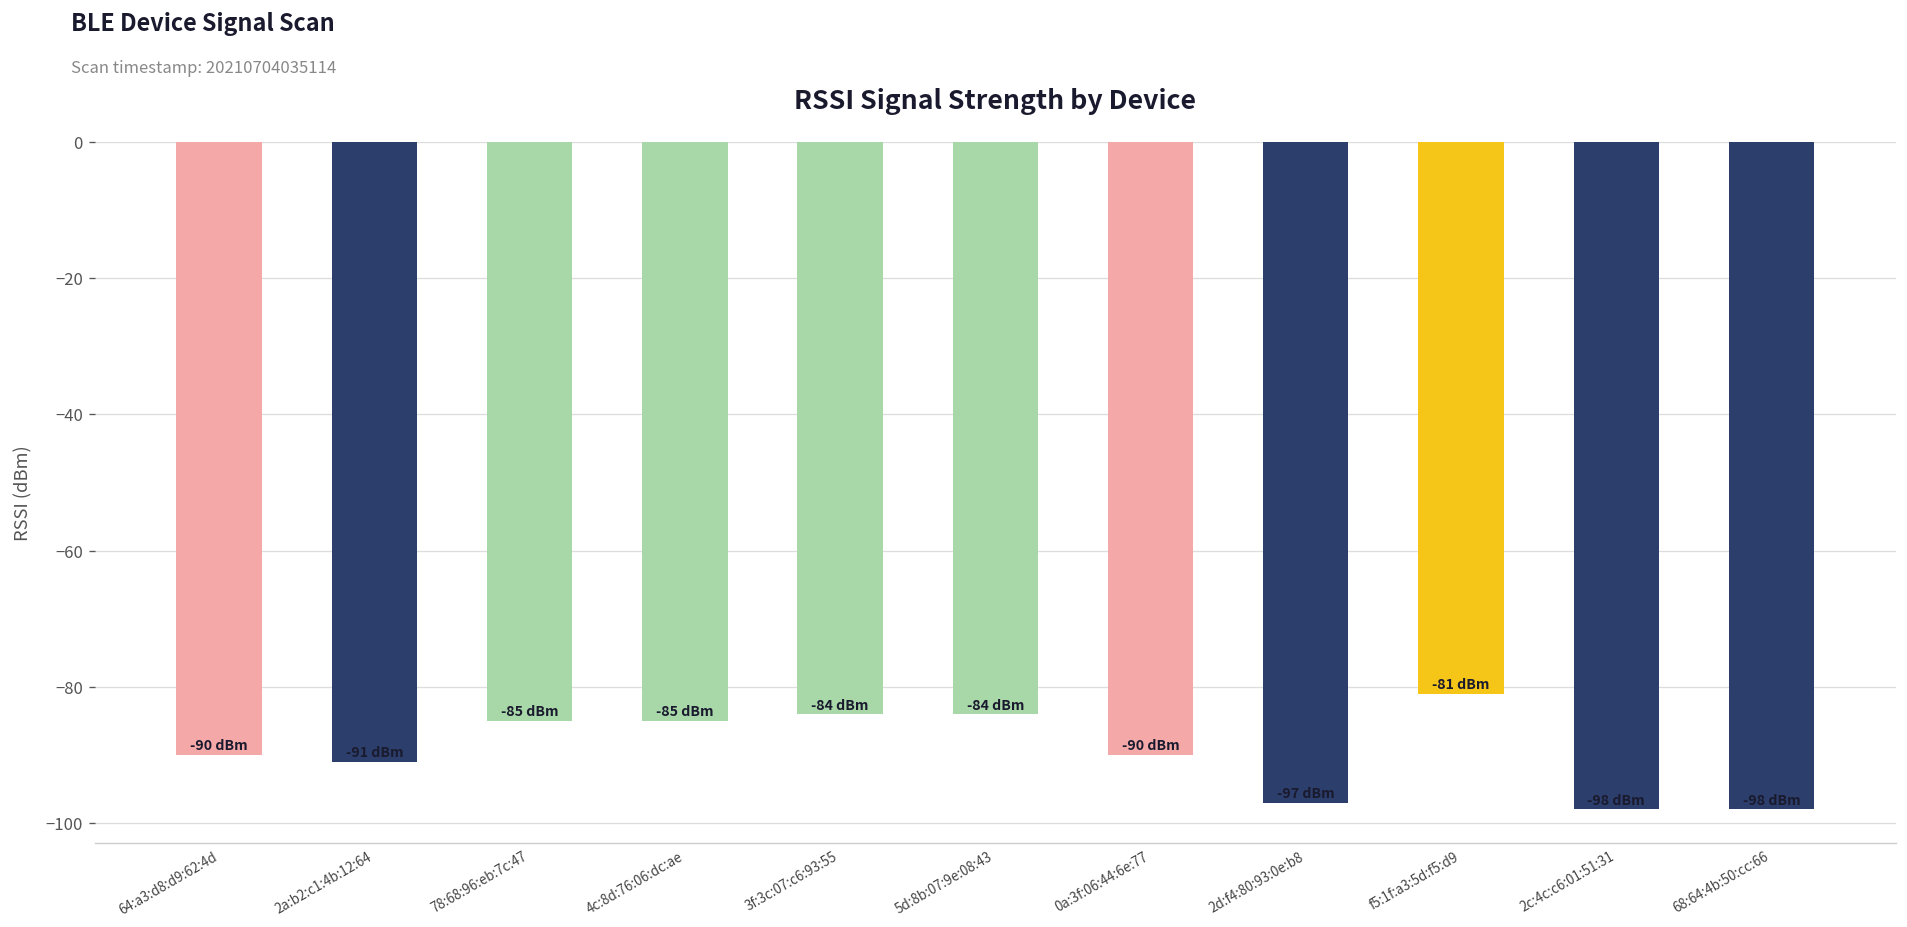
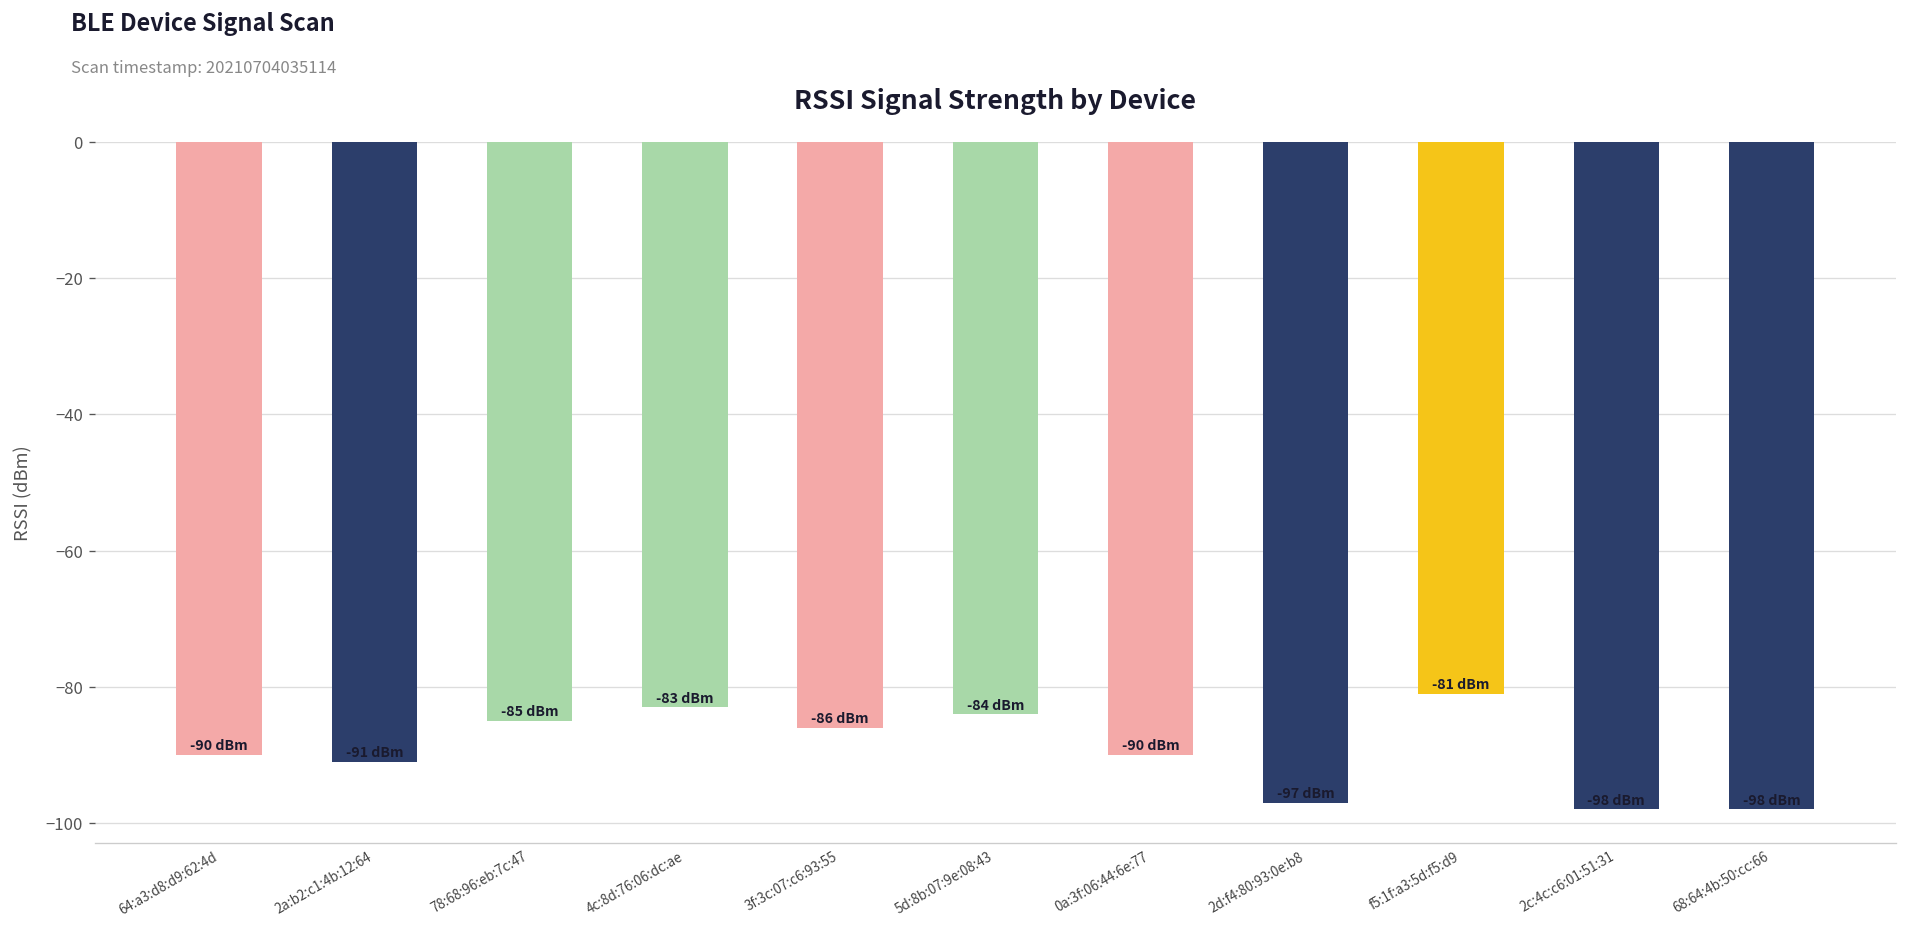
4c:8d:76:06:dc:ae: -85 -> -83
3f:3c:07:c6:93:55: -84 -> -86
